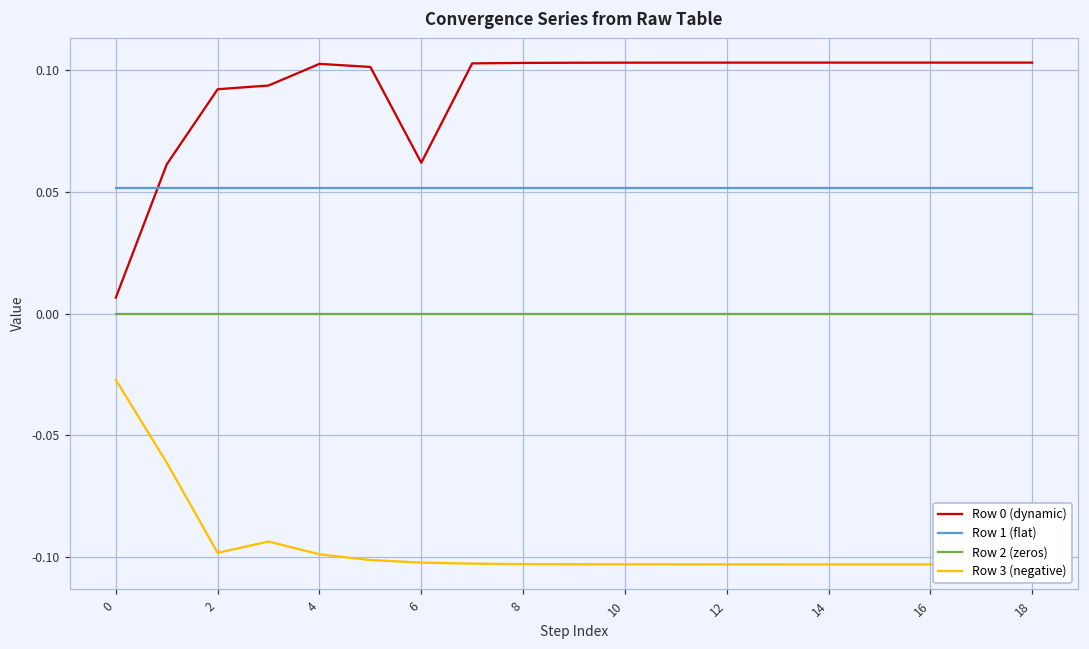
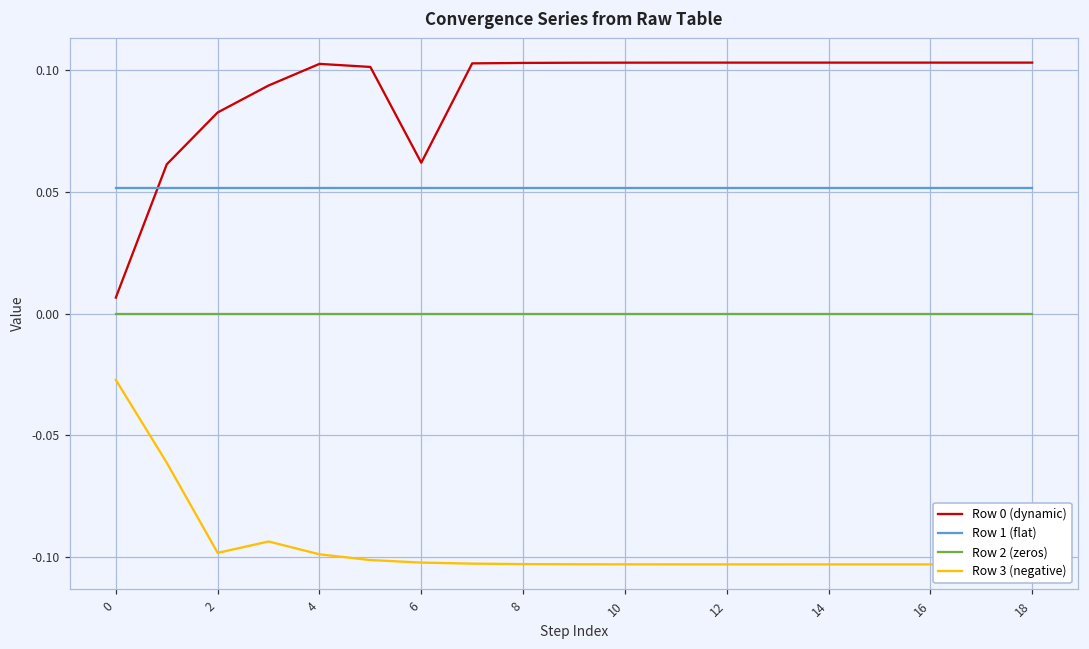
Row 0 (dynamic), 2: 0.092 -> 0.083
